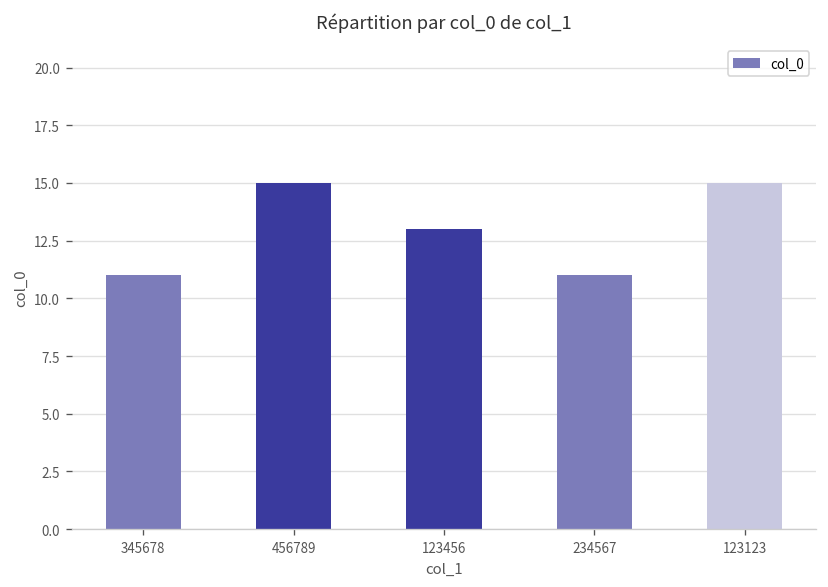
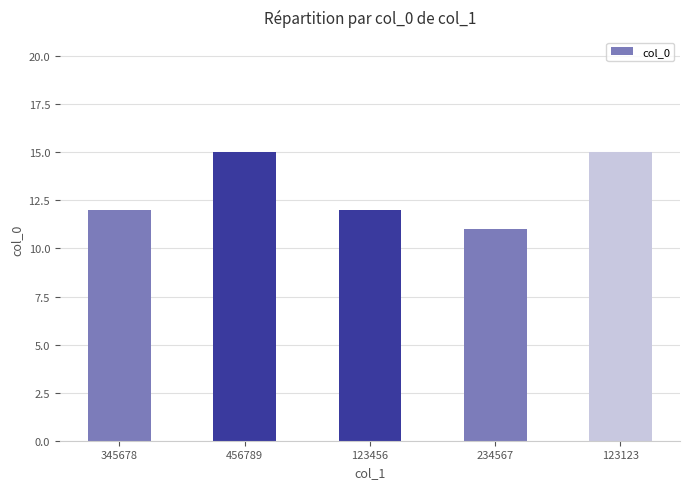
345678: 11 -> 12
123456: 13 -> 12
